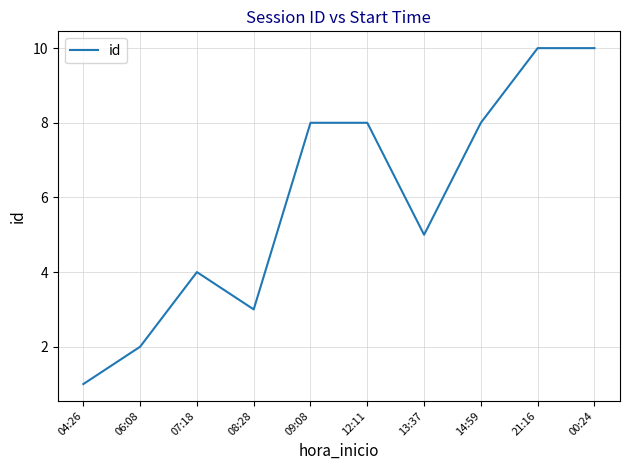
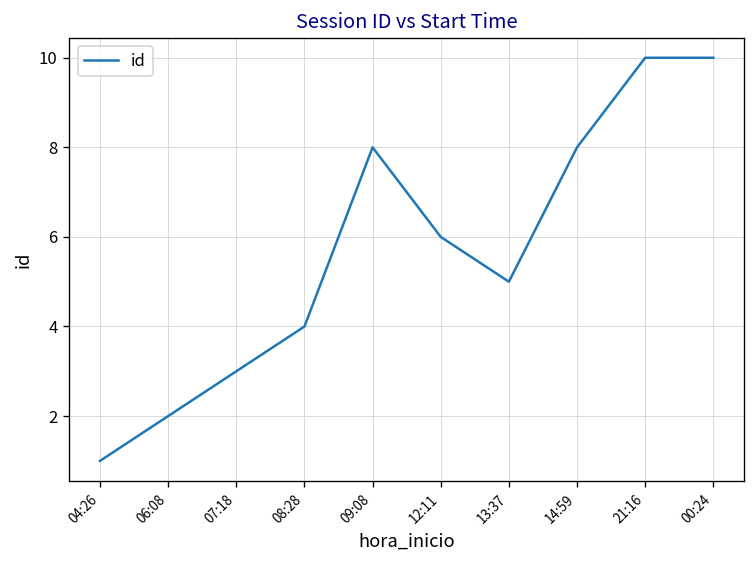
07:18: 4 -> 3
08:28: 3 -> 4
12:11: 8 -> 6
